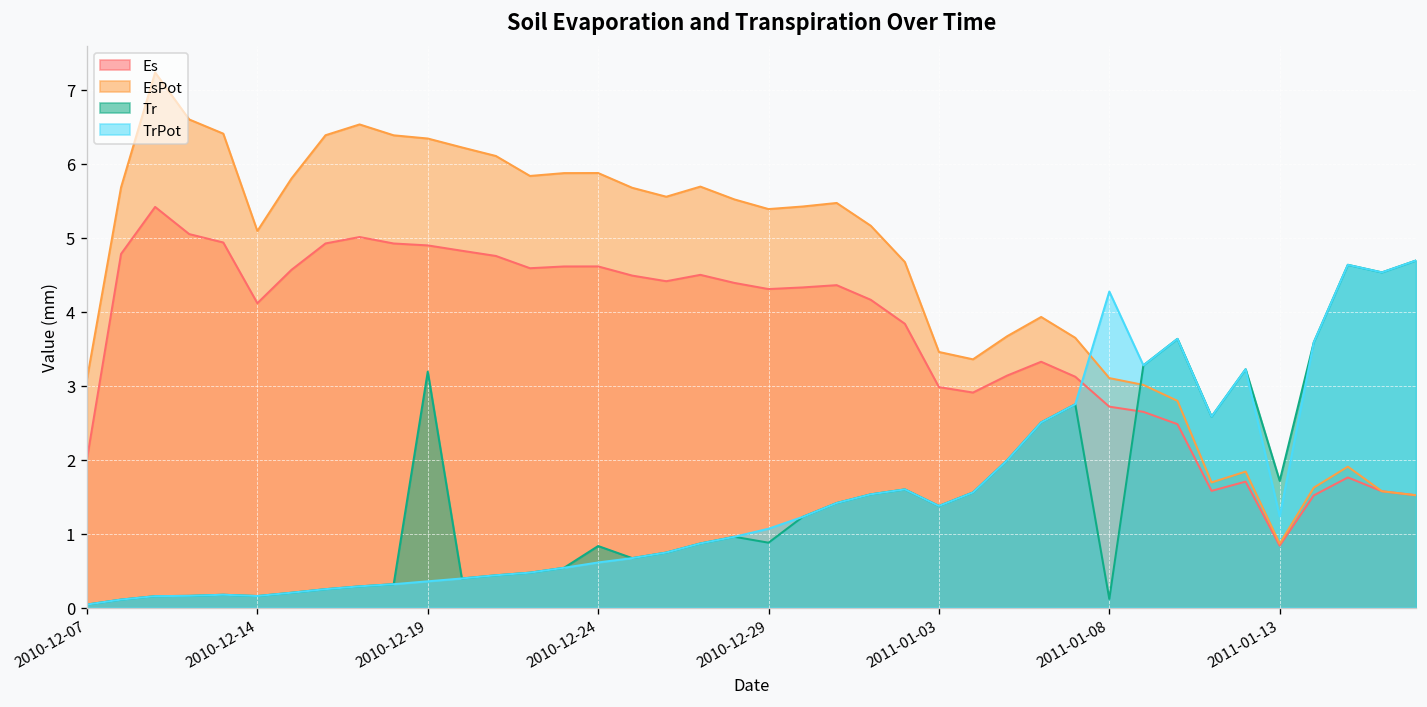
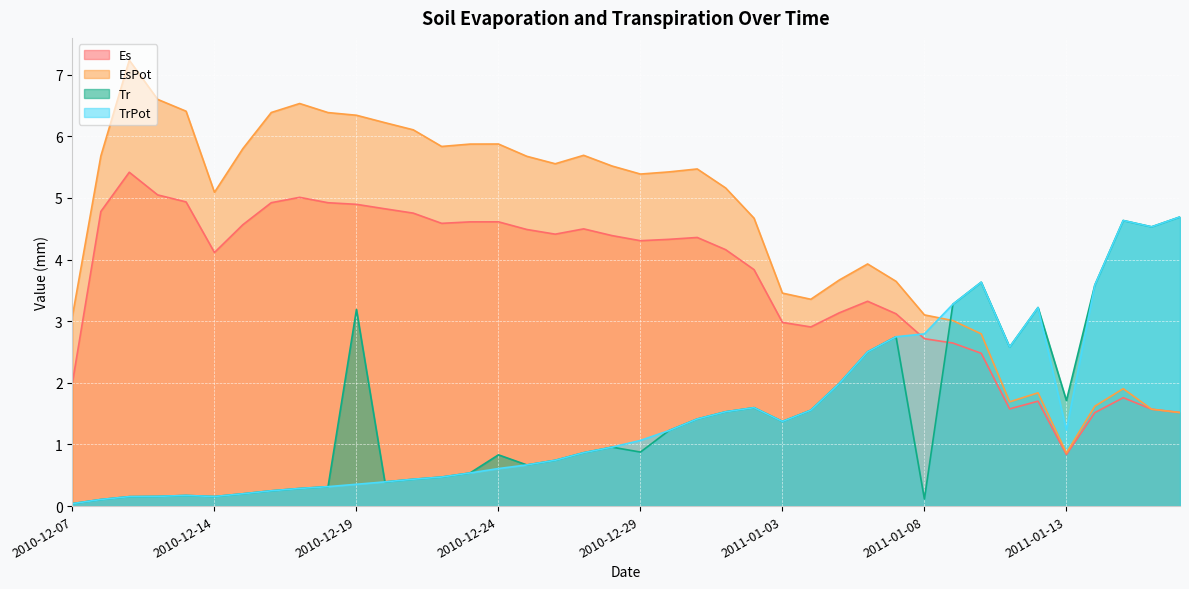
TrPot, 2011-01-08: 4.3 -> 2.8
